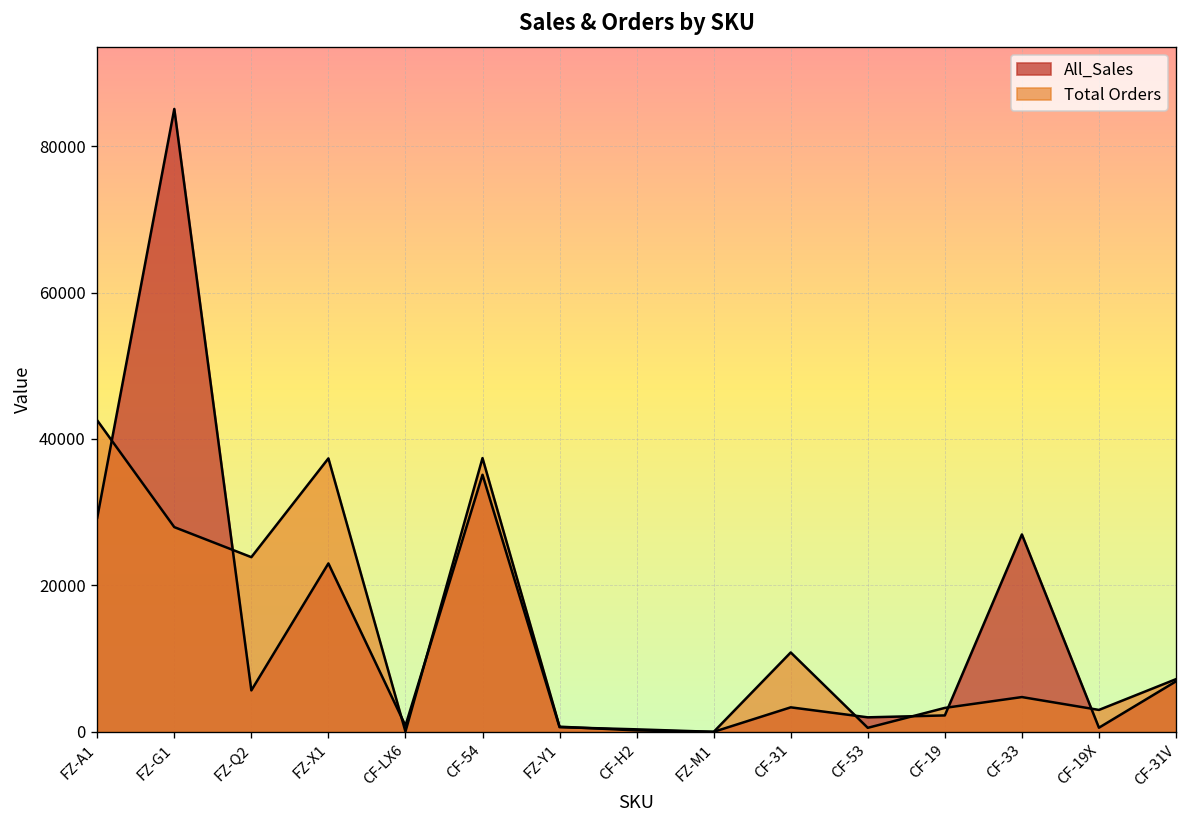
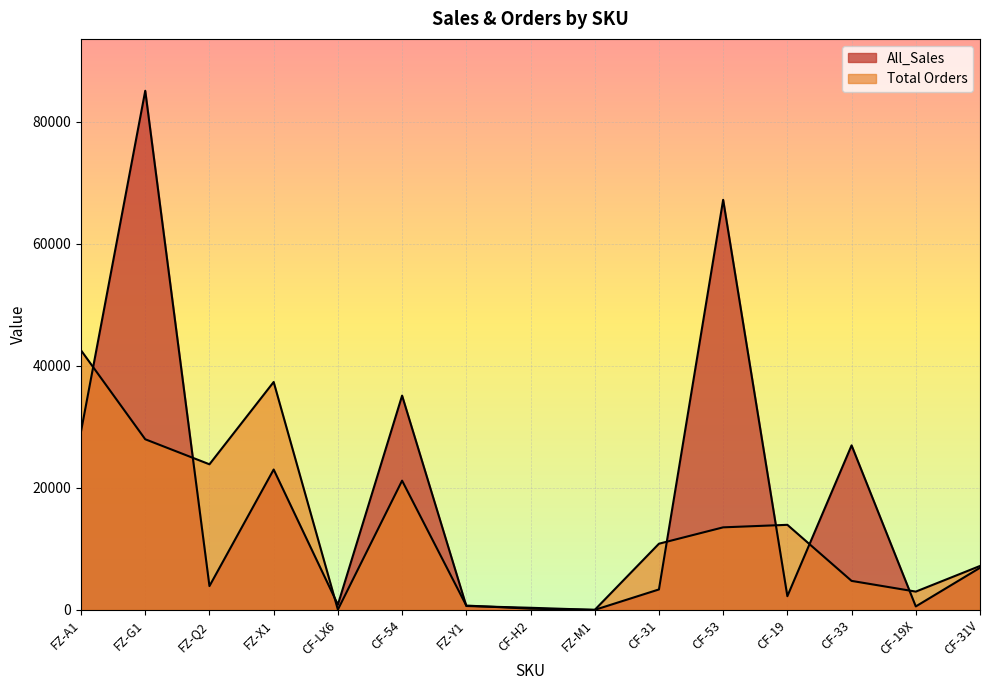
All_Sales, FZ-Q2: 6000 -> 4000
Total Orders, CF-54: 37000 -> 21000
All_Sales, CF-53: 2000 -> 67000
Total Orders, CF-53: 1000 -> 14000
Total Orders, CF-19: 3000 -> 14000
